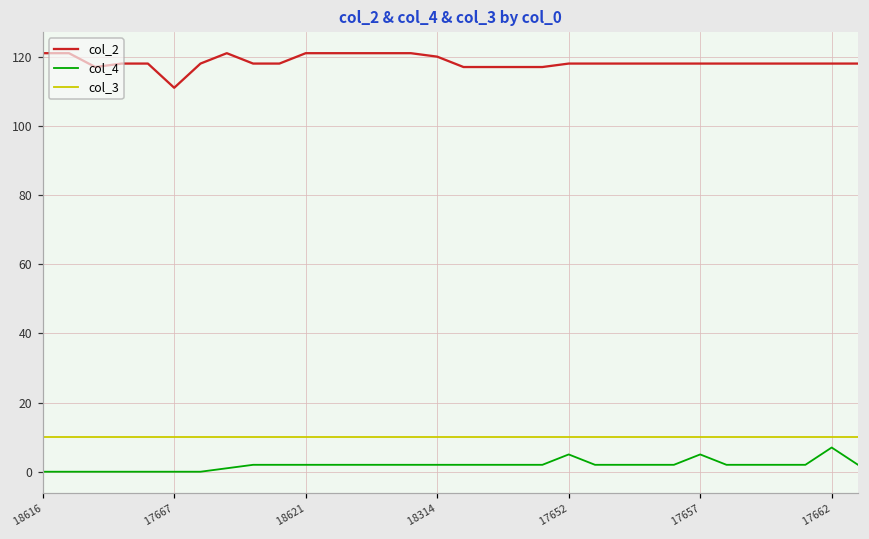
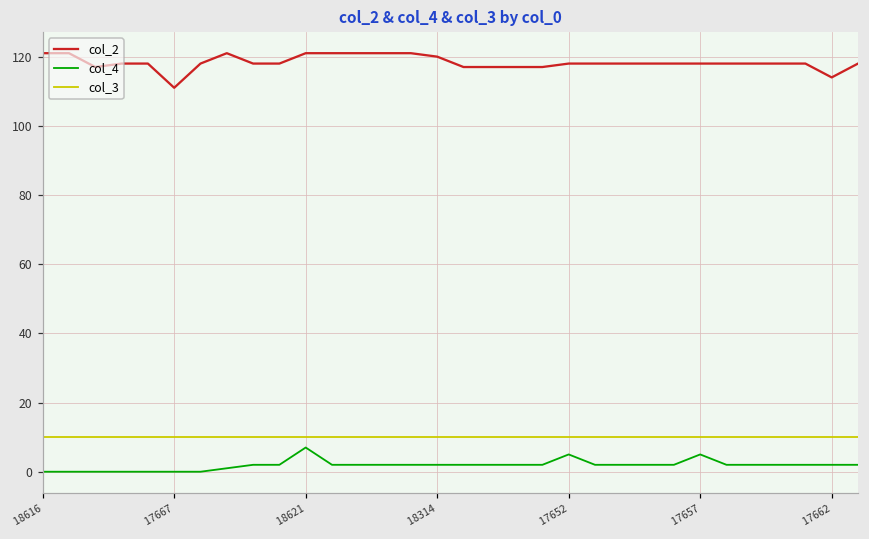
col_4, 18621: 2 -> 7
col_2, 17662: 118 -> 114
col_4, 17662: 7 -> 2
